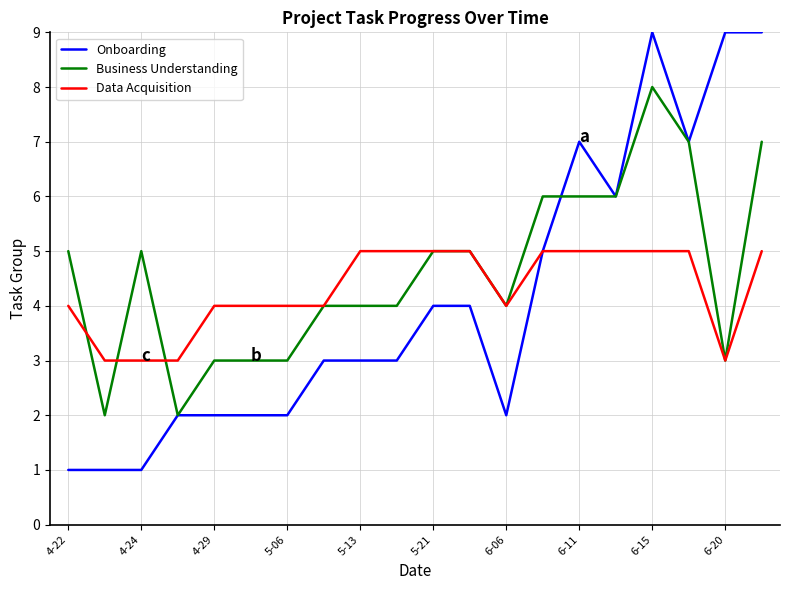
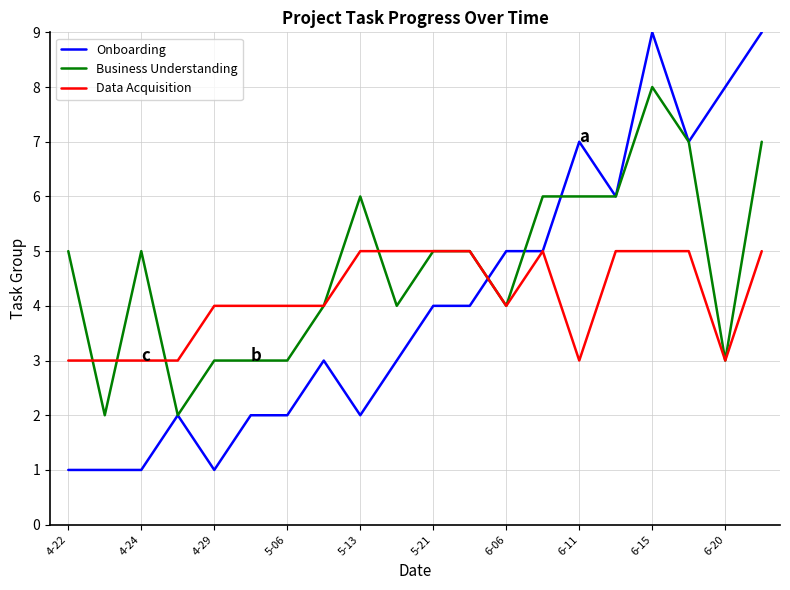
Data Acquisition, 4-22: 4 -> 3
Onboarding, 4-29: 2 -> 1
Onboarding, 5-13: 3 -> 2
Business Understanding, 5-13: 4 -> 6
Onboarding, 6-06: 2 -> 5
Data Acquisition, 6-11: 5 -> 3
Onboarding, 6-20: 9 -> 8
